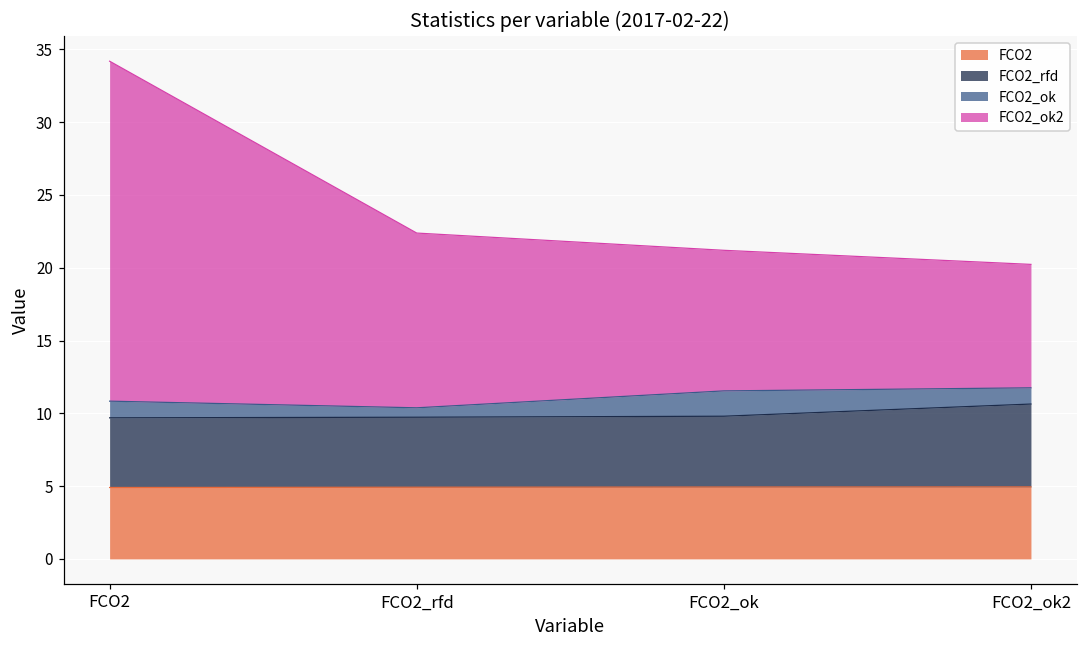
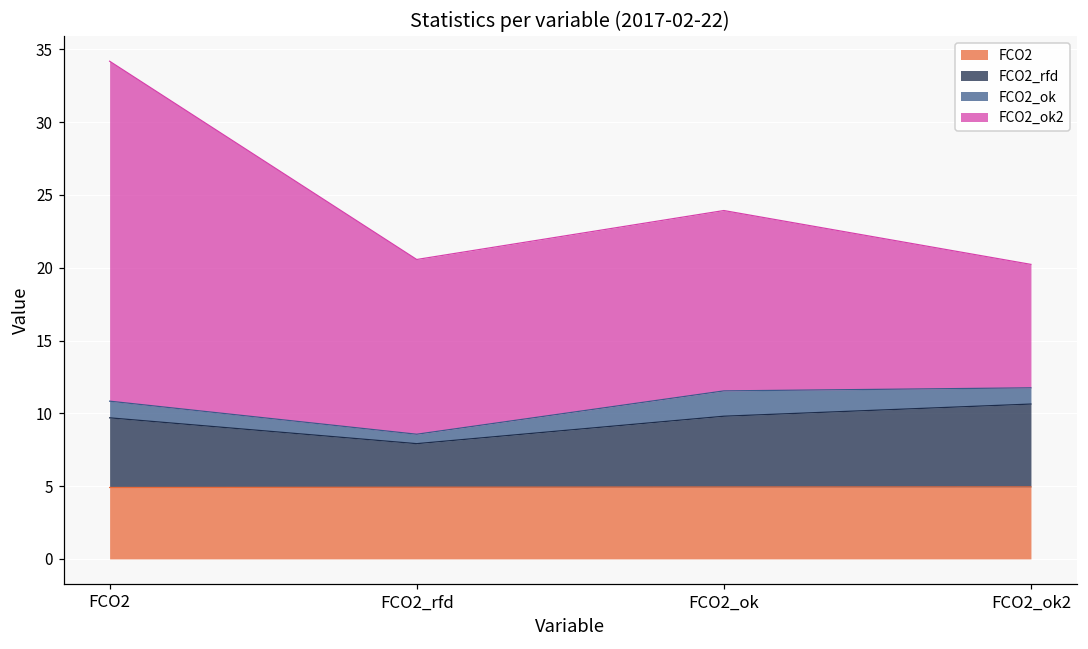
FCO2_rfd, FCO2_rfd: 4.8 -> 3.0
FCO2_ok2, FCO2_ok: 9.7 -> 12.4
